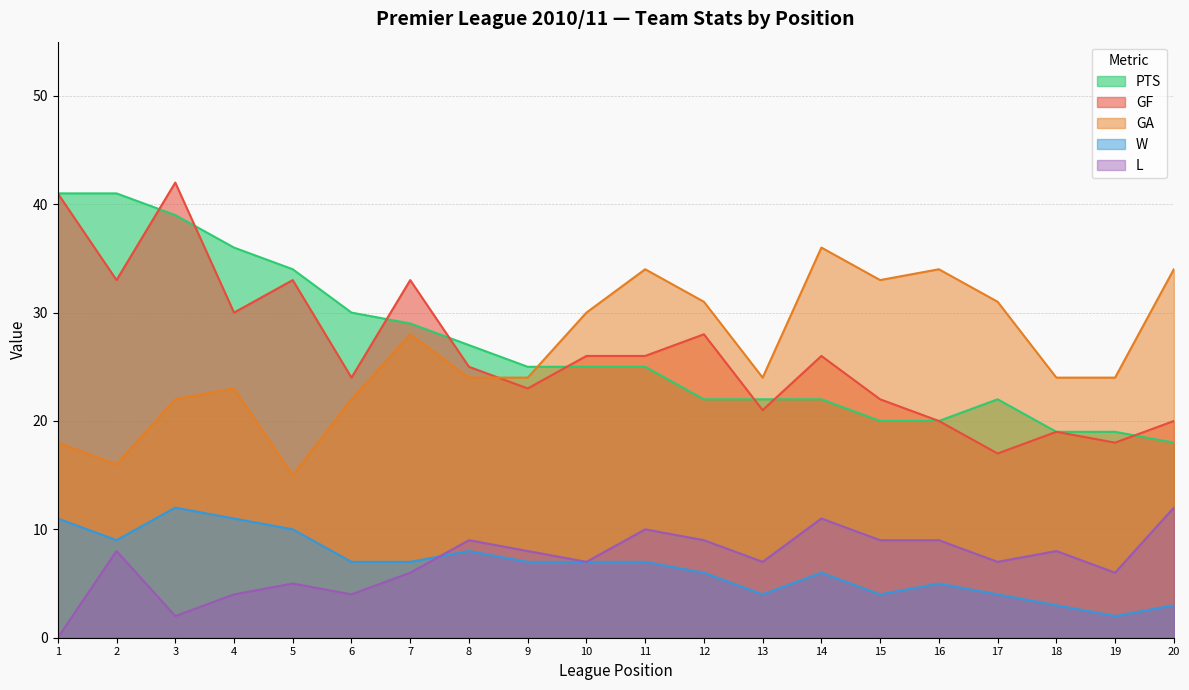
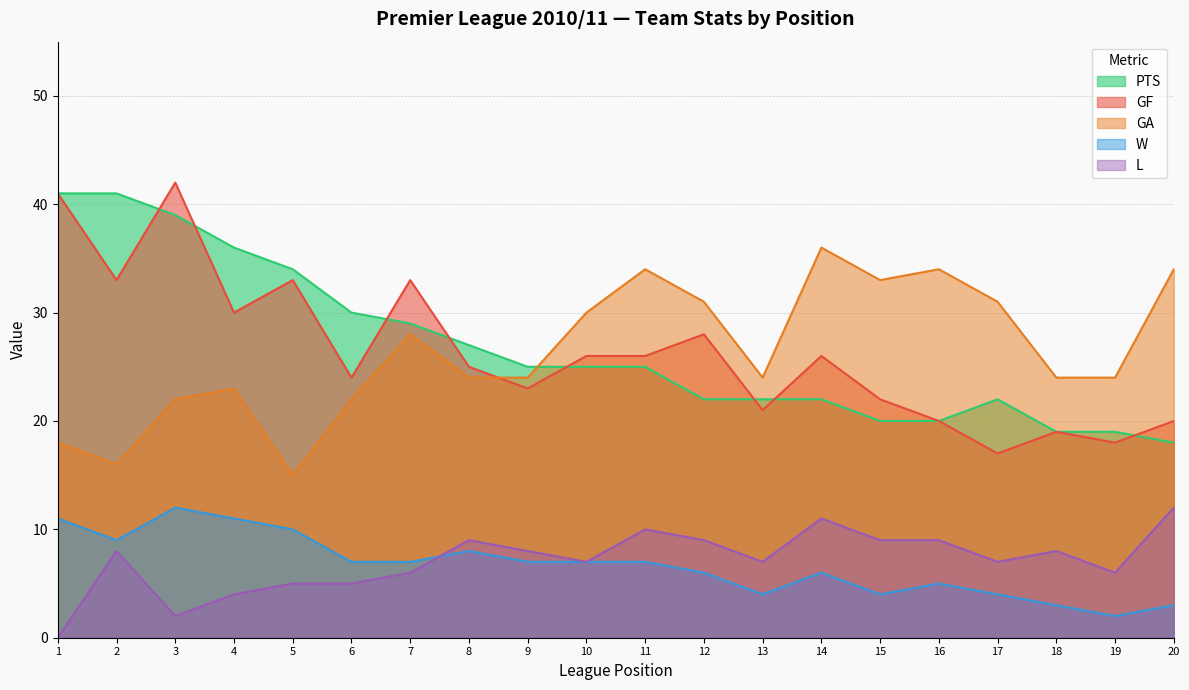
L, 6: 4 -> 5
